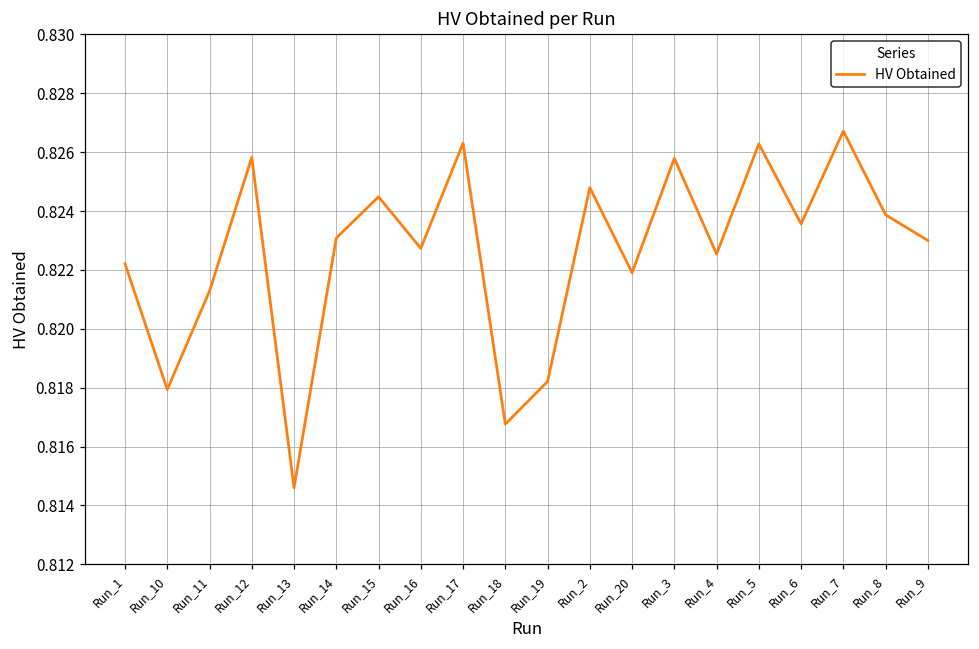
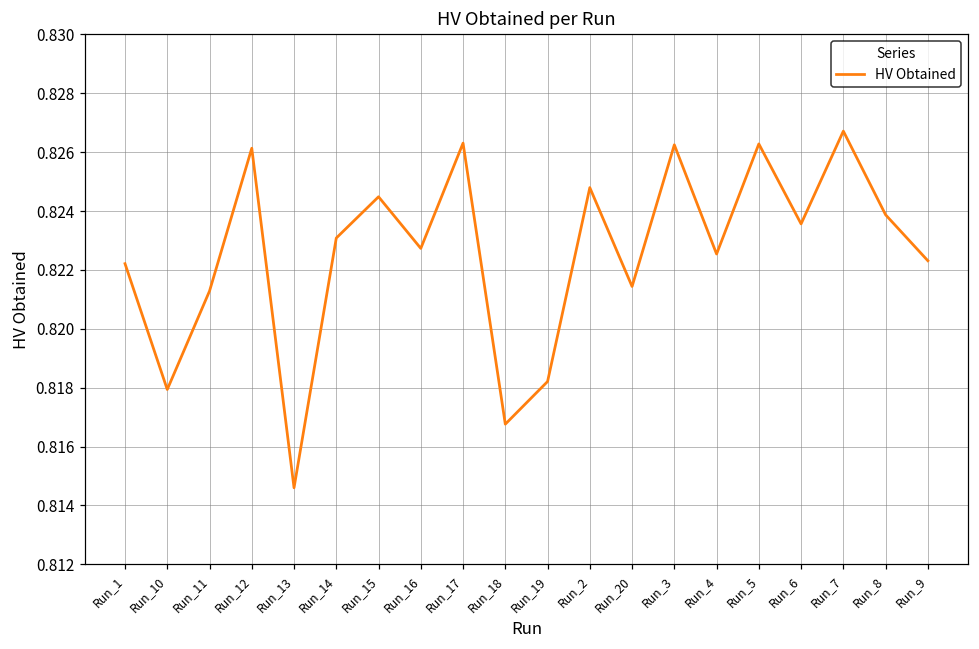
Run_12: 0.8258 -> 0.8261
Run_20: 0.8219 -> 0.8214
Run_3: 0.8258 -> 0.8263
Run_9: 0.8230 -> 0.8223
